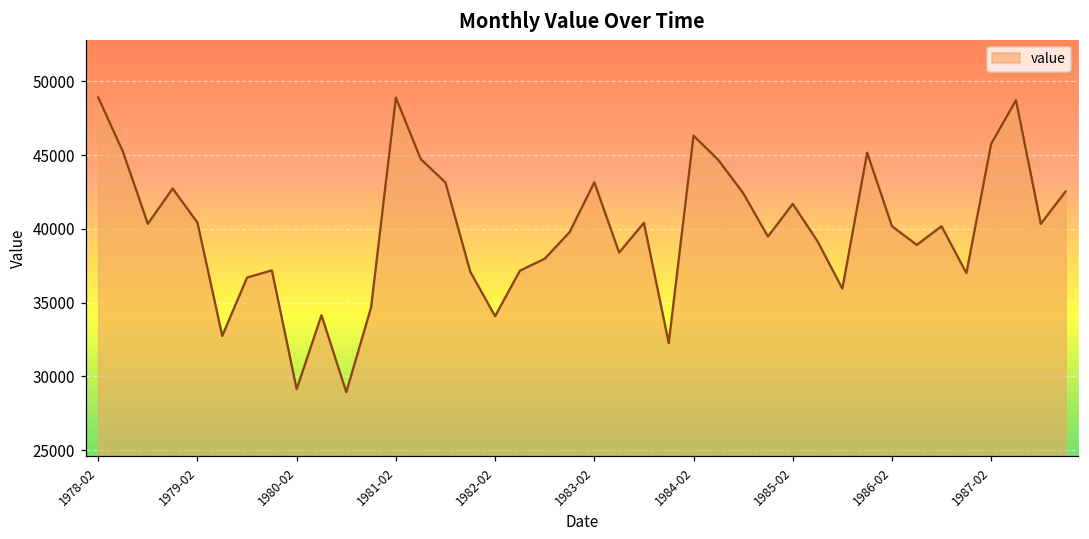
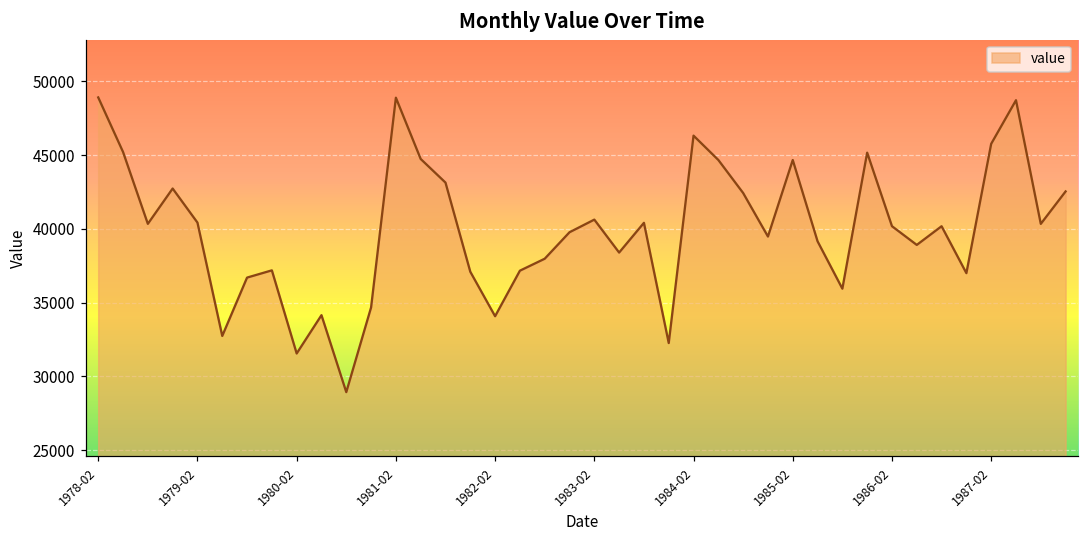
1980-02: 29100 -> 31500
1983-02: 43200 -> 40600
1985-02: 41700 -> 44700
